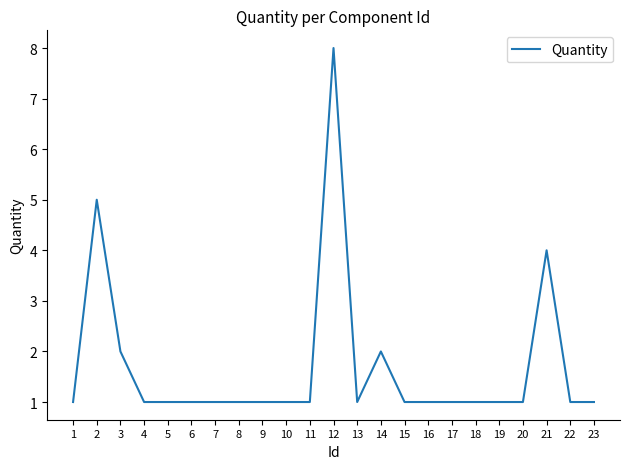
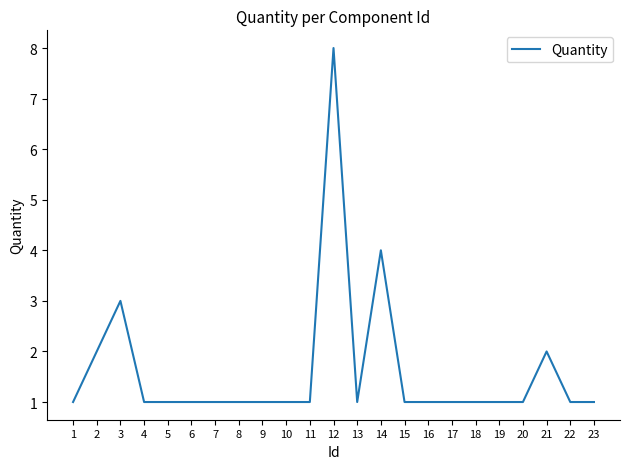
2: 5 -> 2
3: 2 -> 3
14: 2 -> 4
21: 4 -> 2
